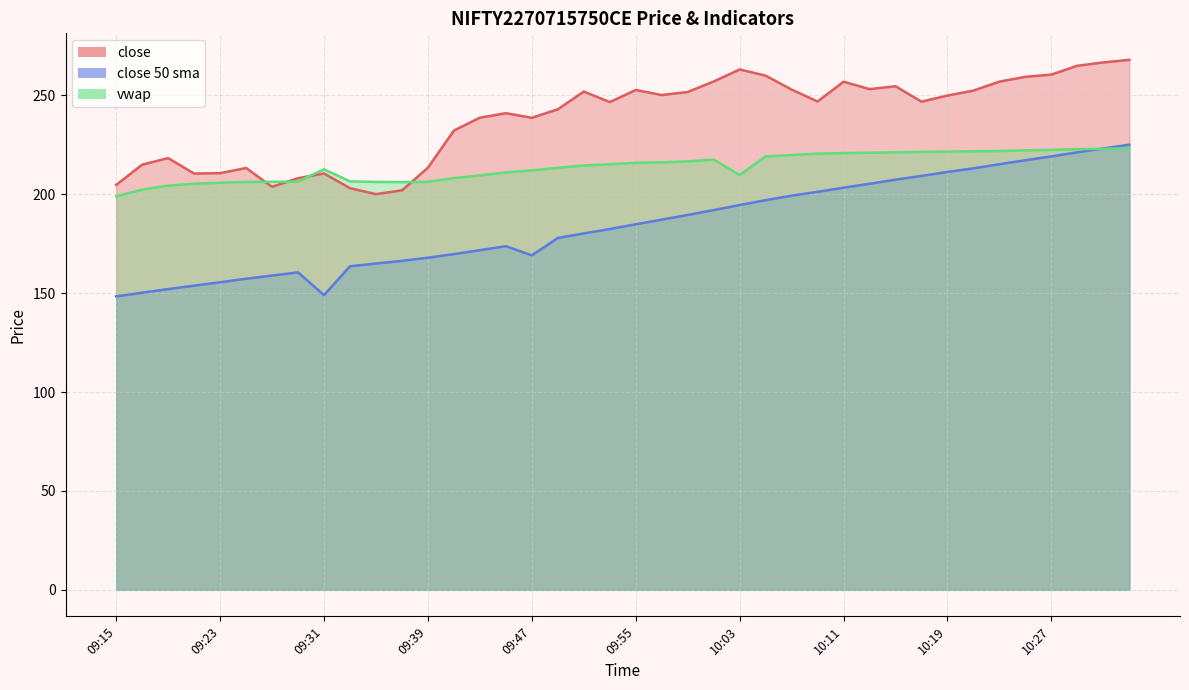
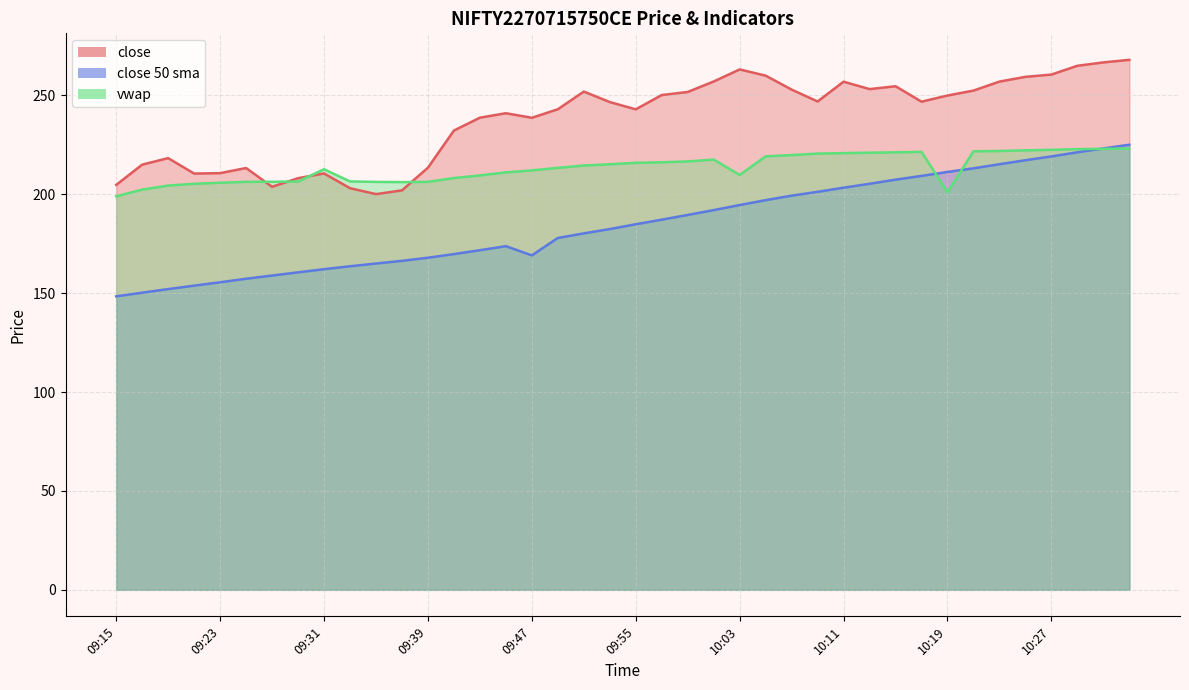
close 50 sma, 09:31: 149 -> 162
close, 09:55: 253 -> 243
vwap, 10:19: 222 -> 201
